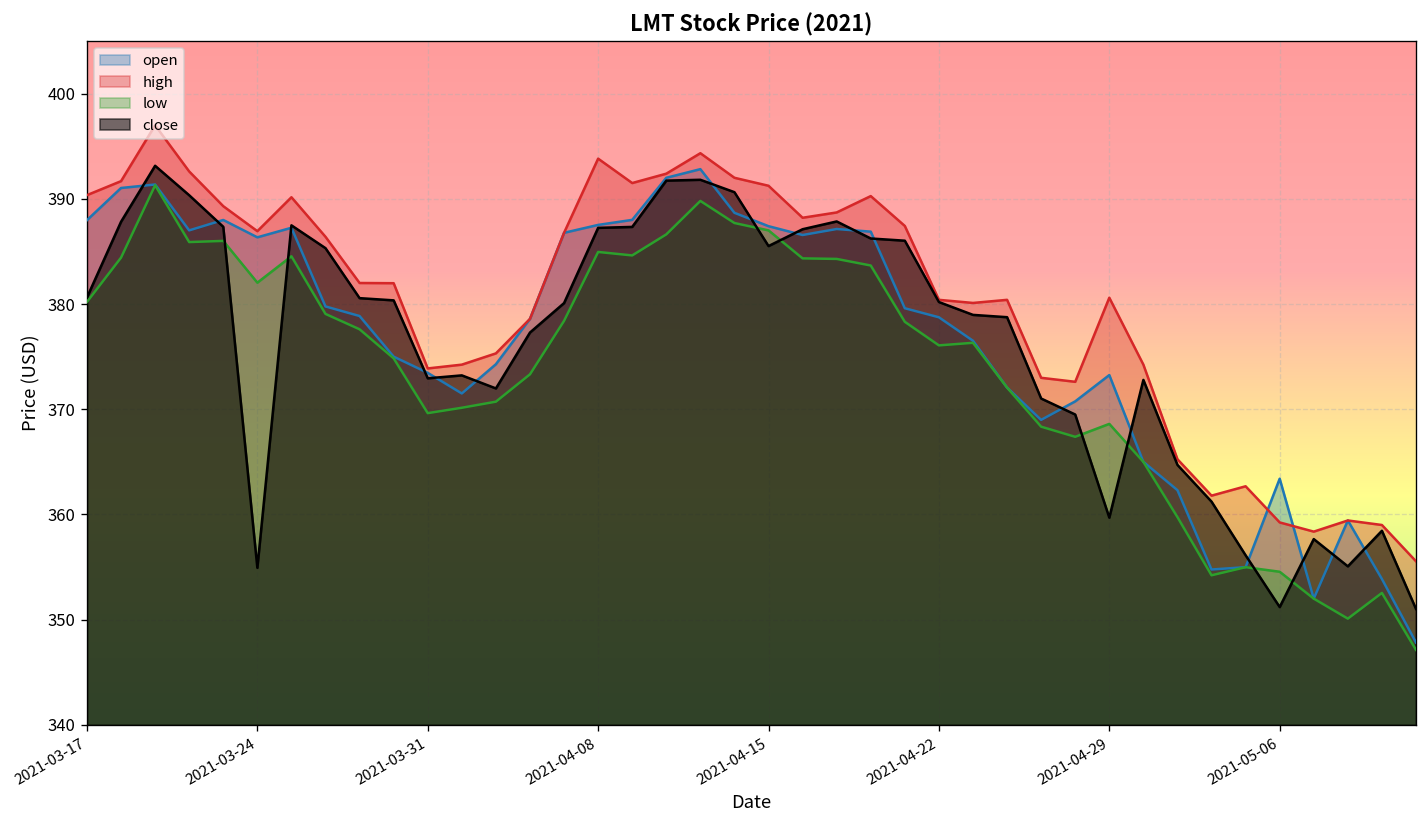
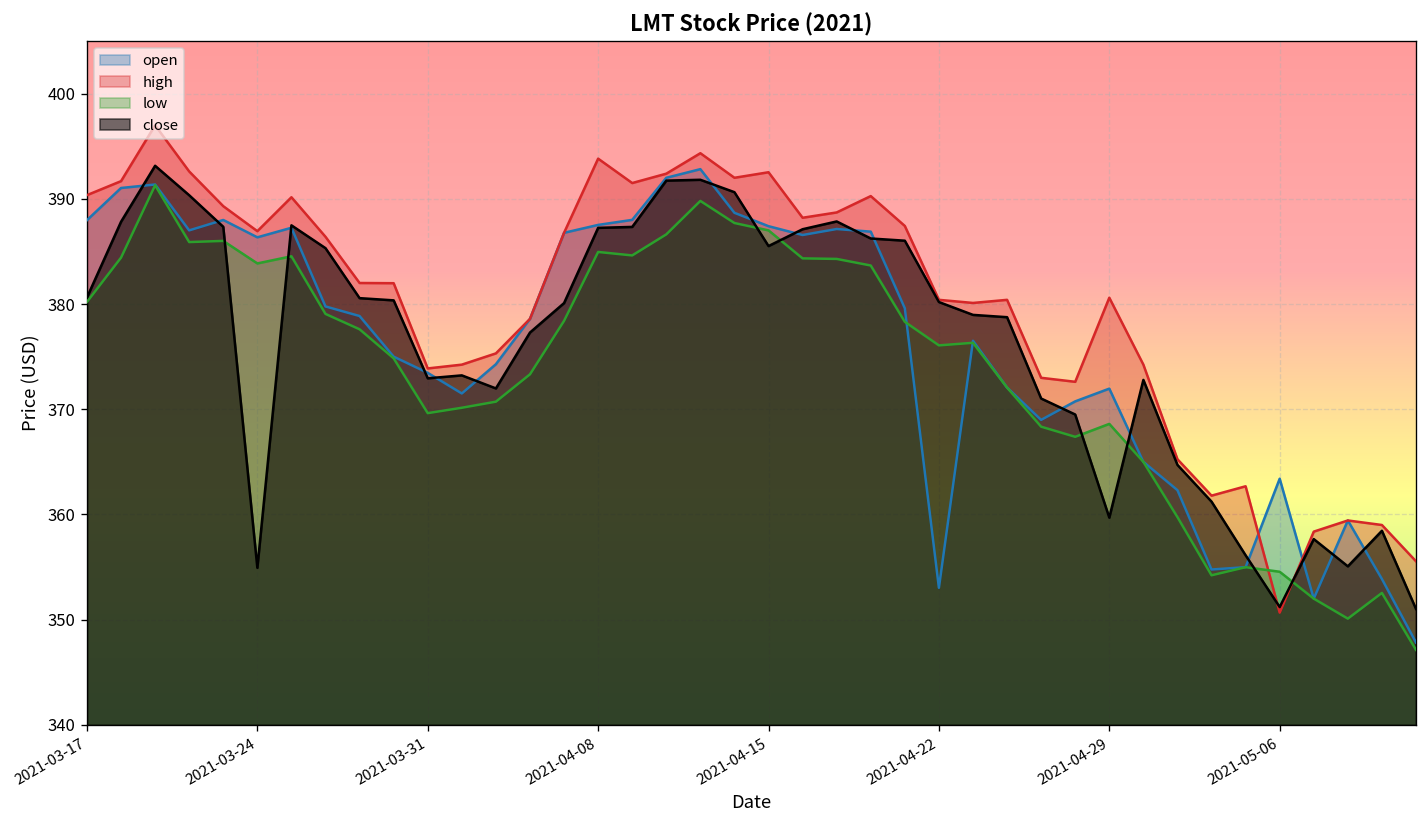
low, 2021-03-24: 382 -> 384
high, 2021-04-15: 391 -> 393
open, 2021-04-22: 379 -> 353
open, 2021-04-29: 373 -> 372
high, 2021-05-06: 359 -> 351
